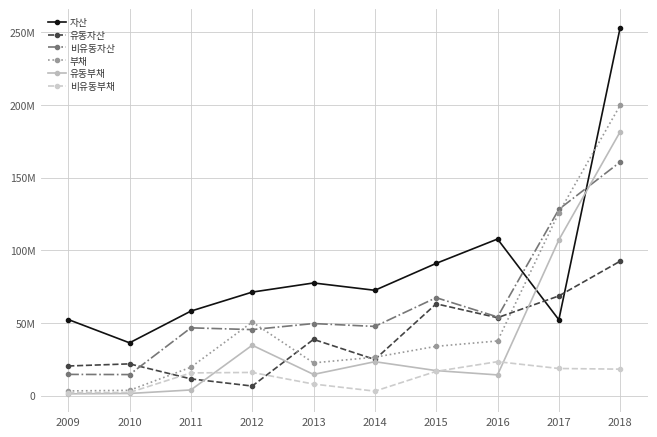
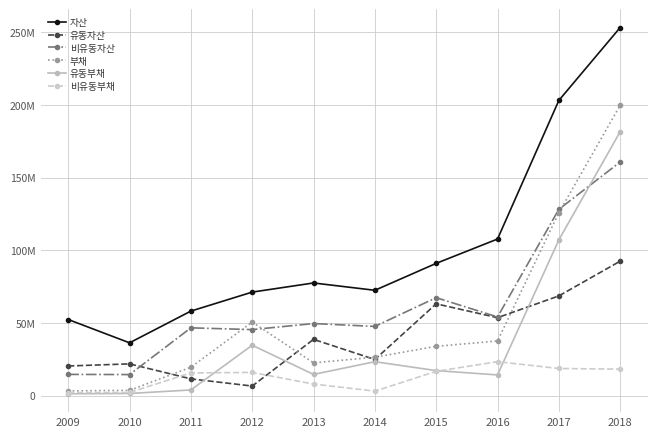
자산, 2017: 52000000 -> 203000000
